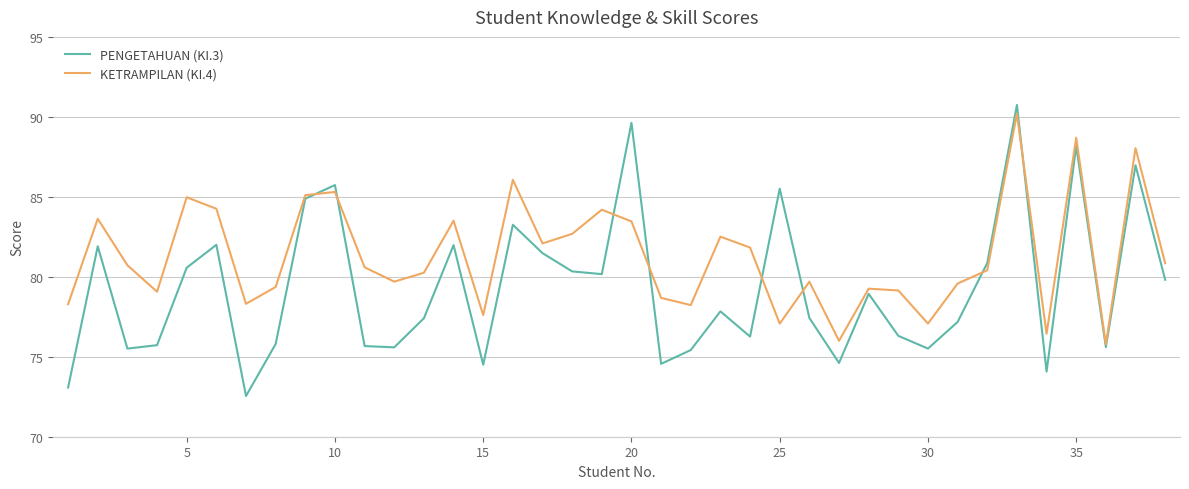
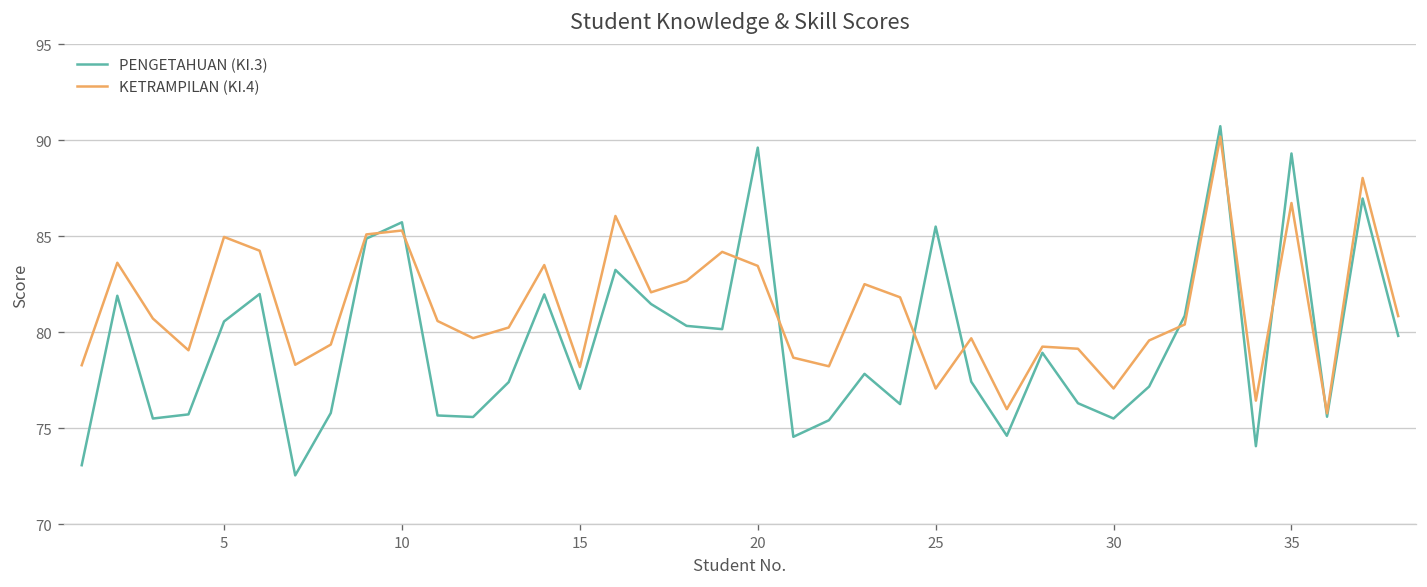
PENGETAHUAN (KI.3), 15: 74.5 -> 77.1
KETRAMPILAN (KI.4), 15: 77.6 -> 78.2
PENGETAHUAN (KI.3), 35: 88.2 -> 89.3
KETRAMPILAN (KI.4), 35: 88.7 -> 86.7
